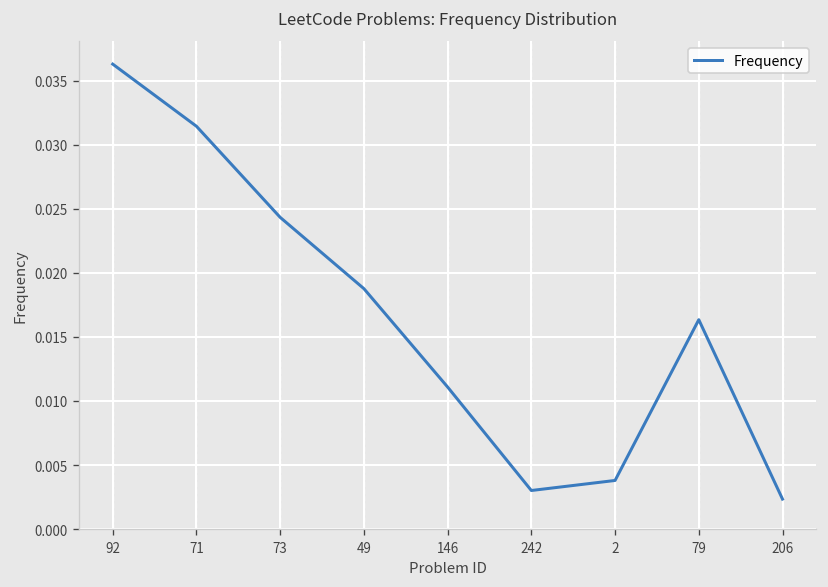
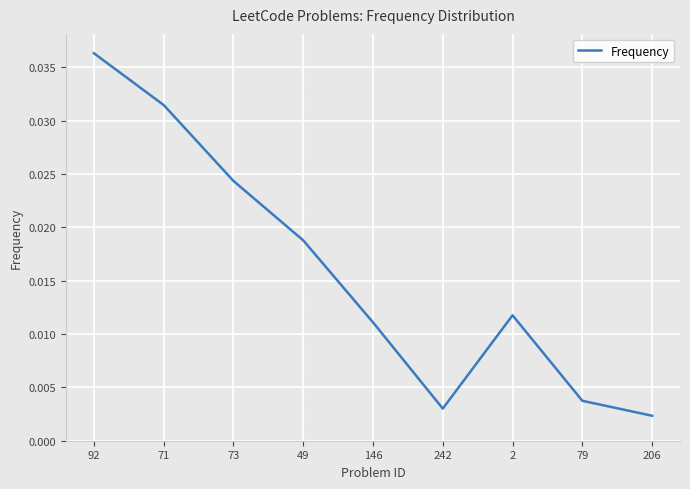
2: 0.0038 -> 0.0118
79: 0.0163 -> 0.0037
